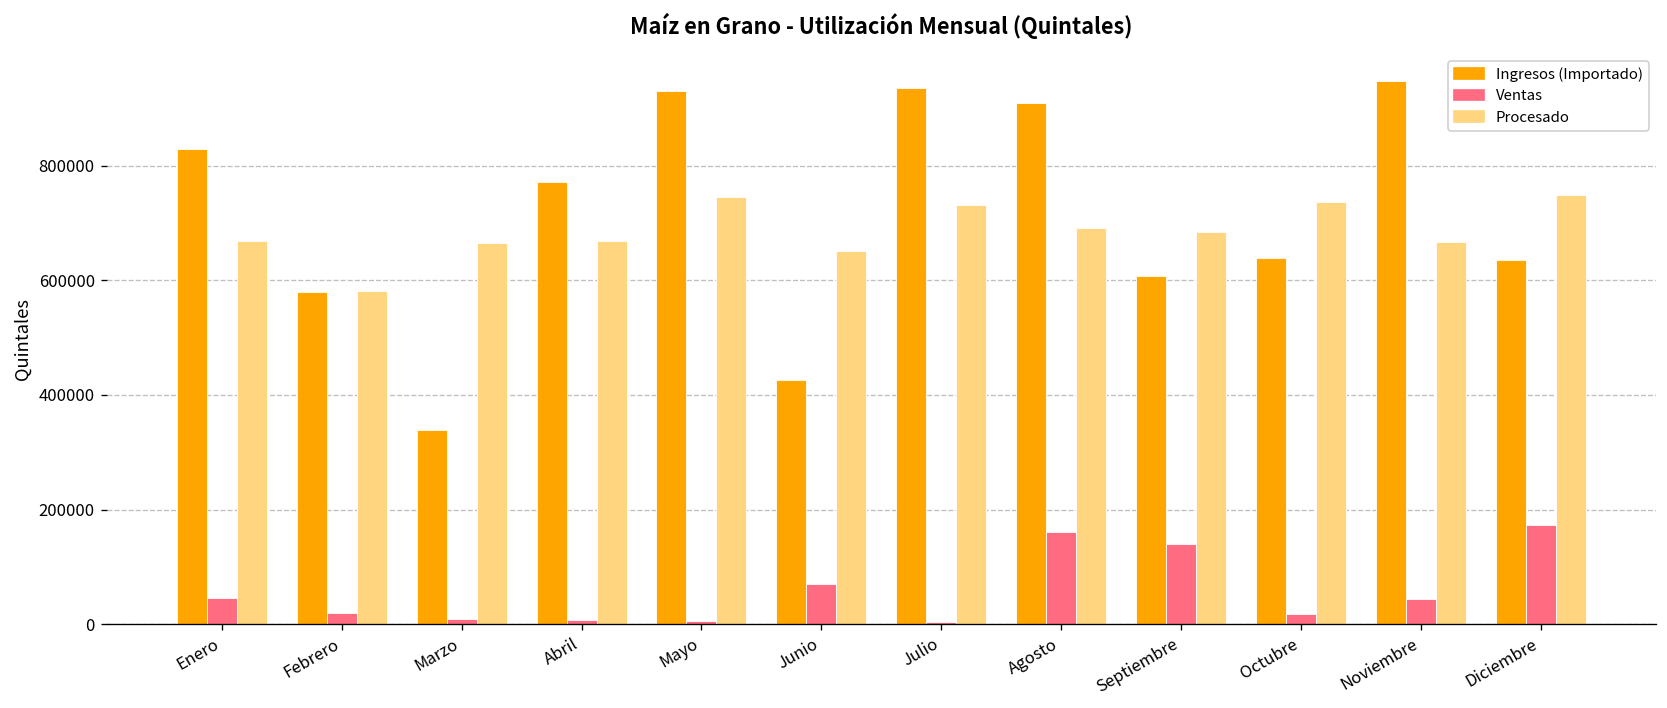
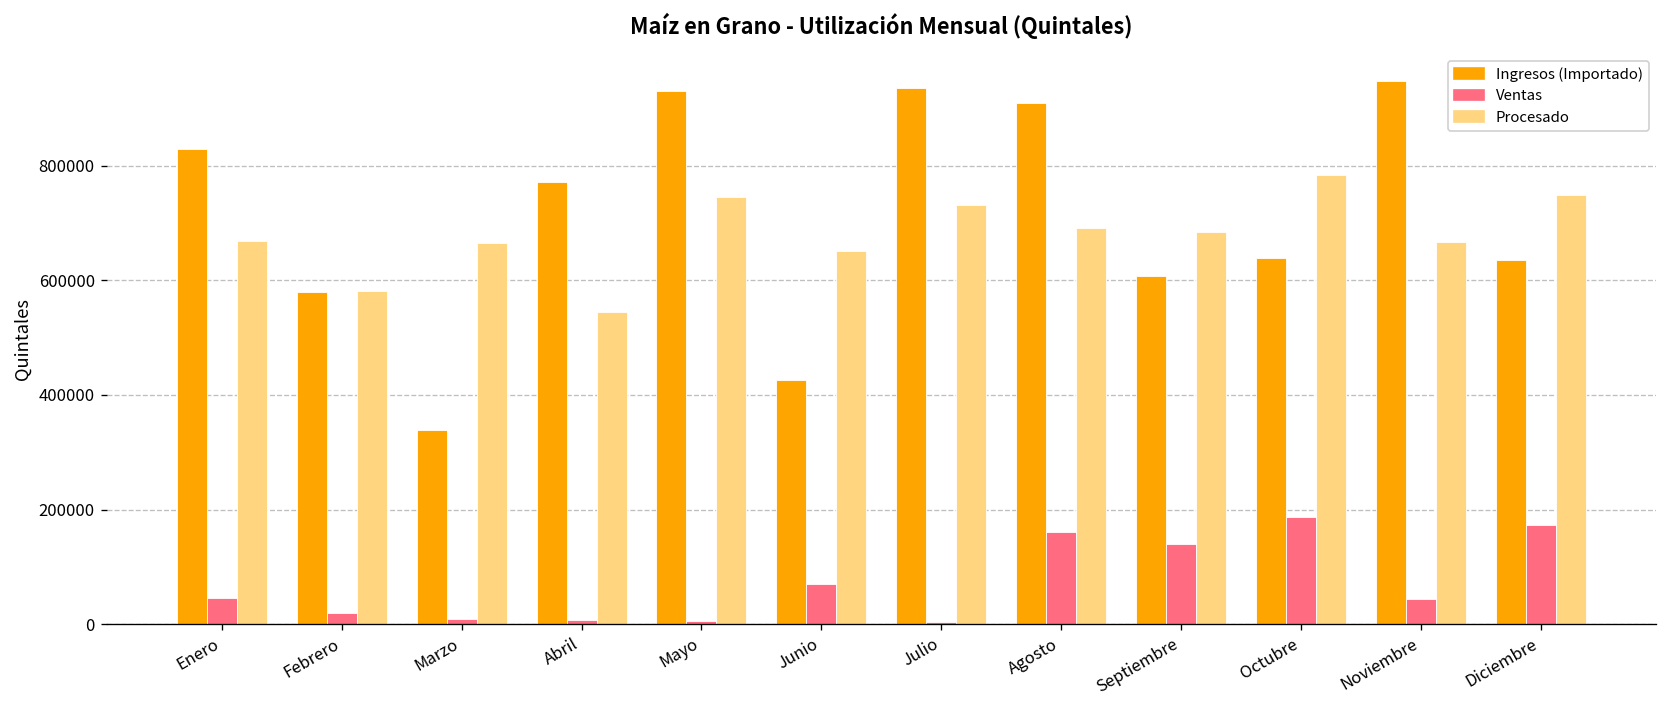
Procesado, Abril: 670000 -> 550000
Ventas, Octubre: 20000 -> 190000
Procesado, Octubre: 740000 -> 780000
